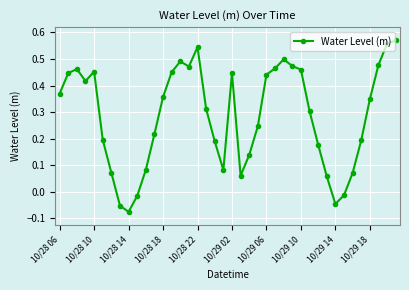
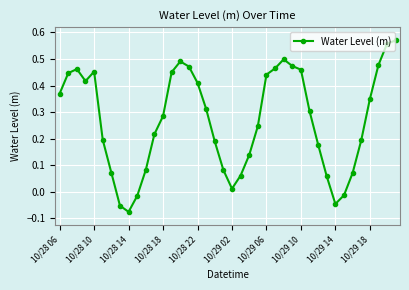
10/28 18: 0.36 -> 0.29
10/28 22: 0.54 -> 0.41
10/29 02: 0.45 -> 0.01
